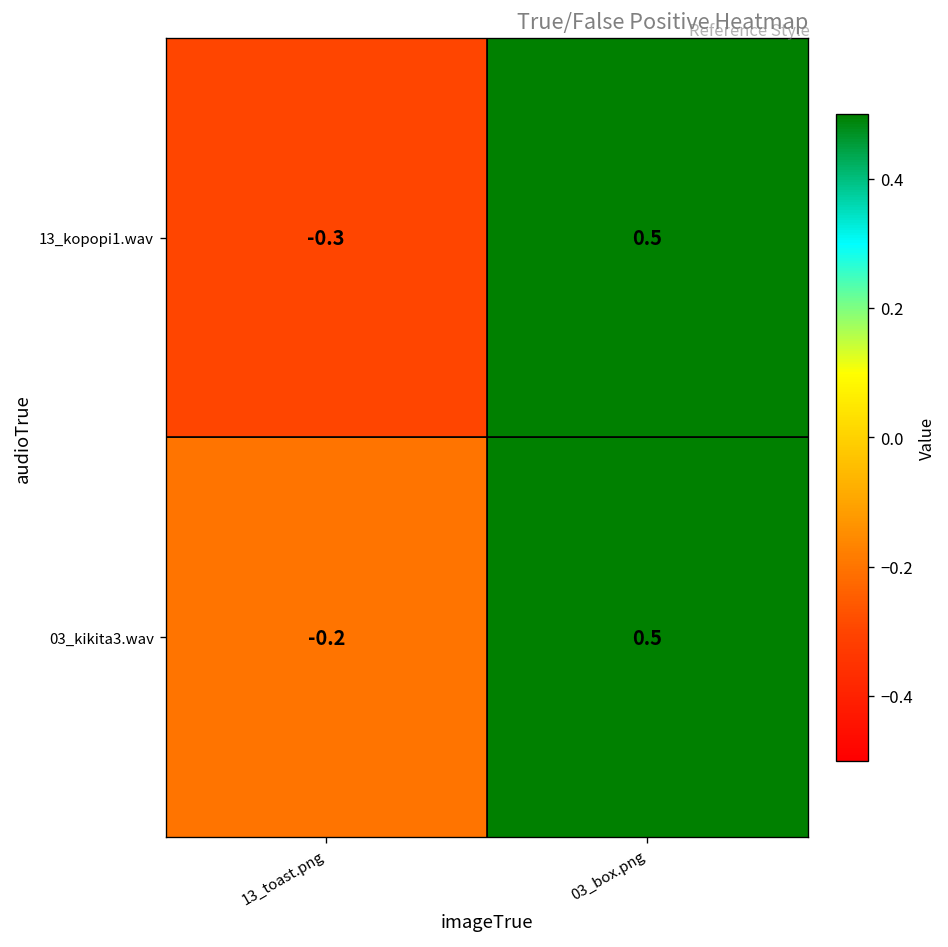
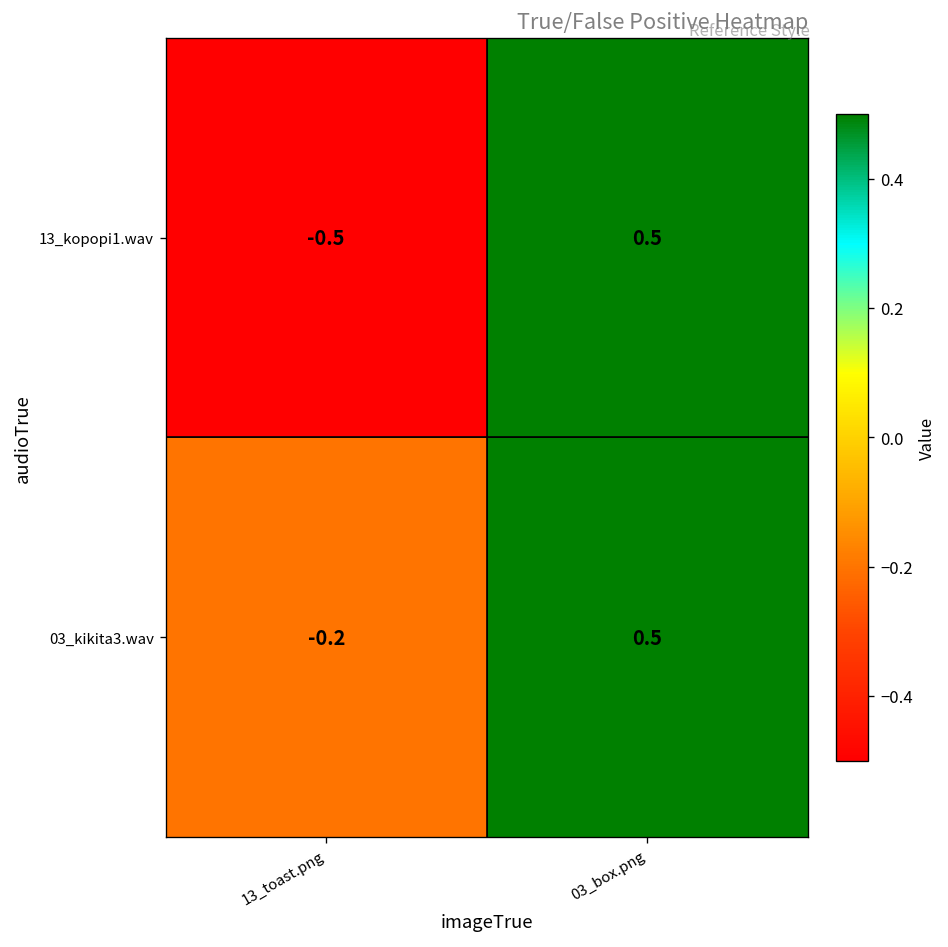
13_kopopi1.wav, 13_toast.png: -0.3 -> -0.5
